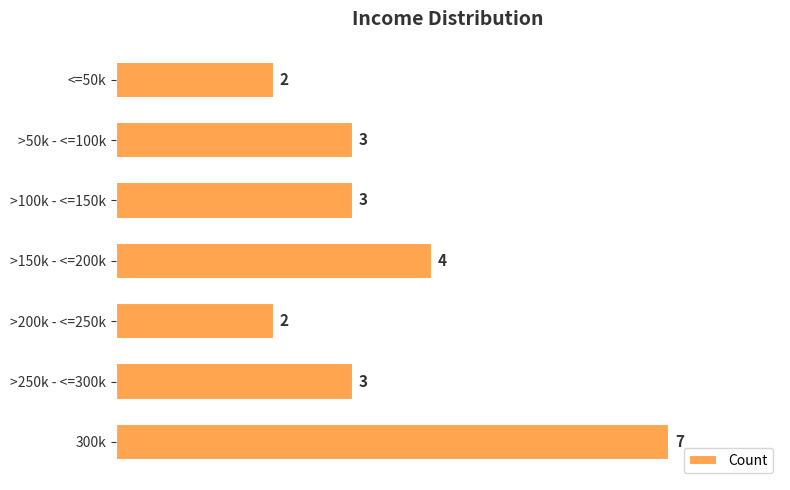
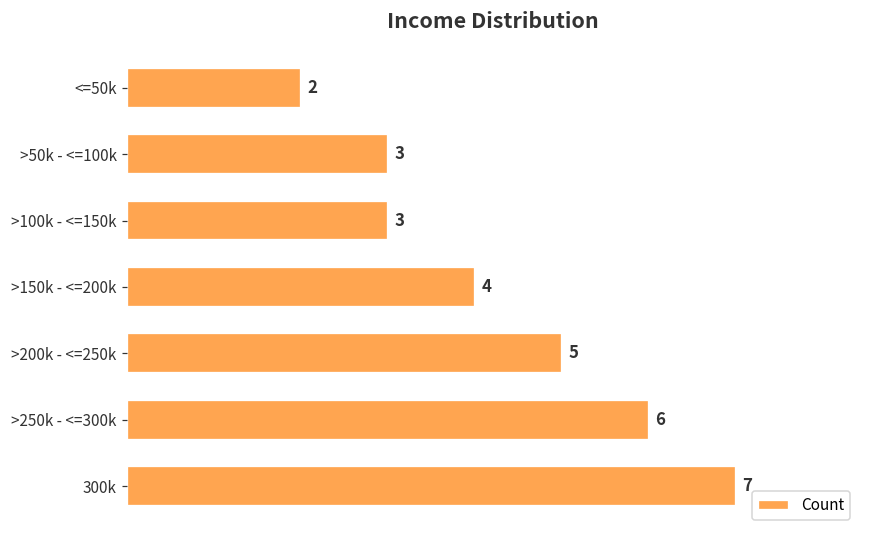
>200k - <=250k: 2 -> 5
>250k - <=300k: 3 -> 6
